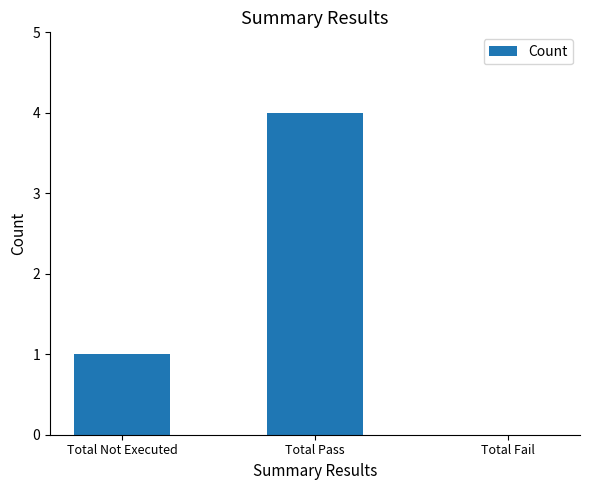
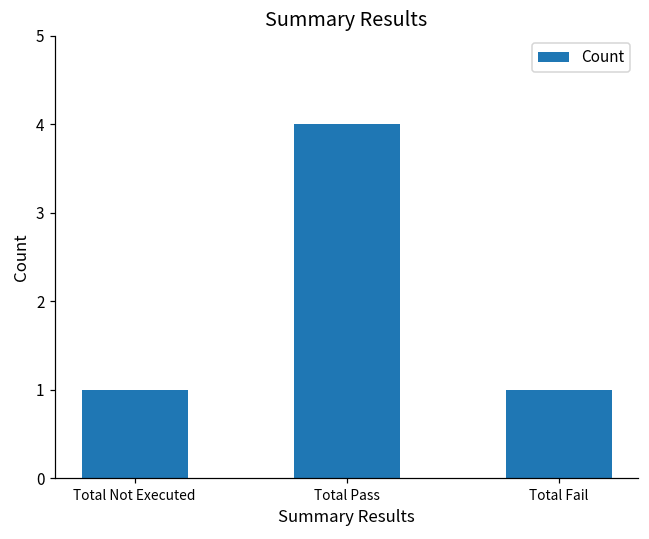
Total Fail: 0 -> 1
